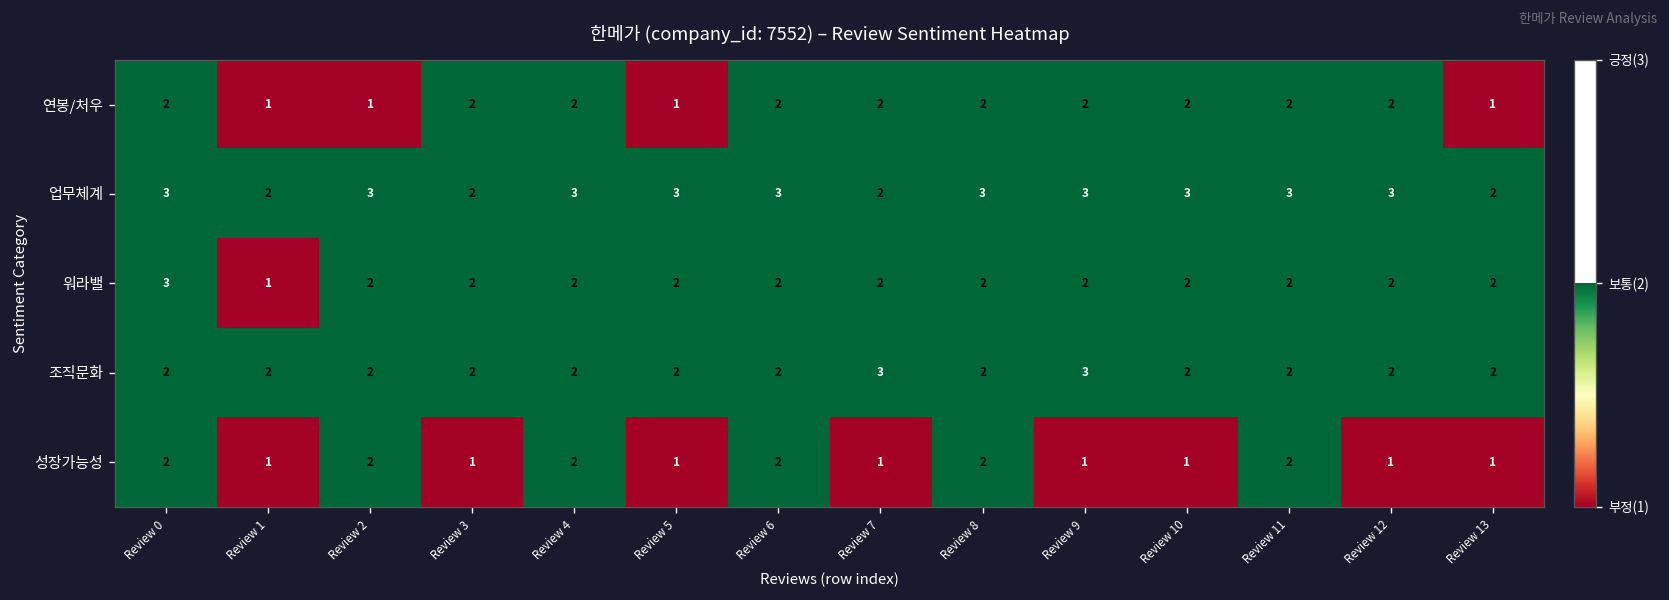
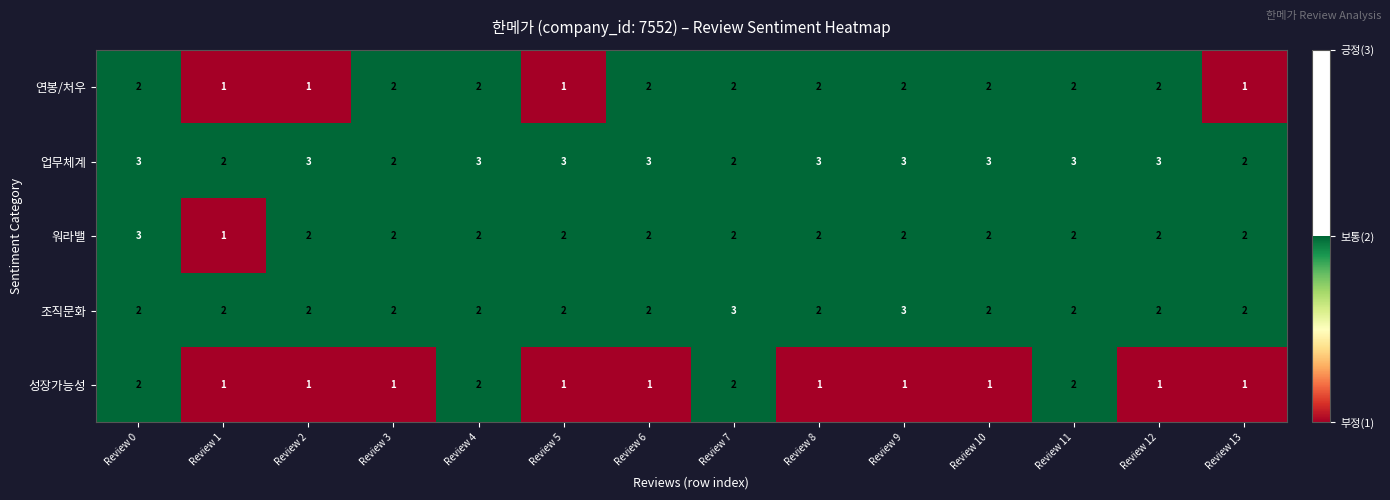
성장가능성, Review 2: 2 -> 1
성장가능성, Review 6: 2 -> 1
성장가능성, Review 7: 1 -> 2
성장가능성, Review 8: 2 -> 1
